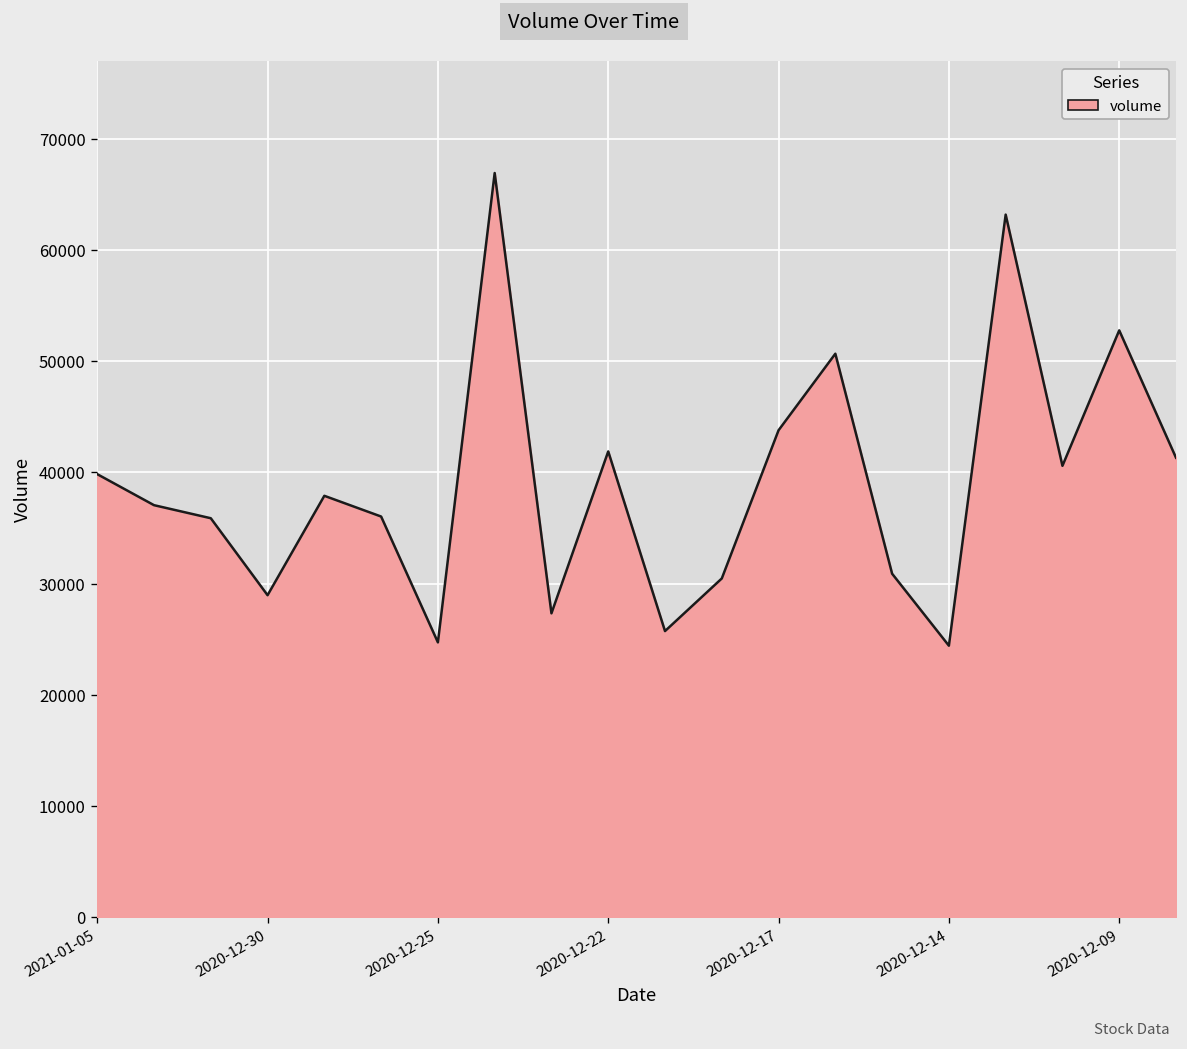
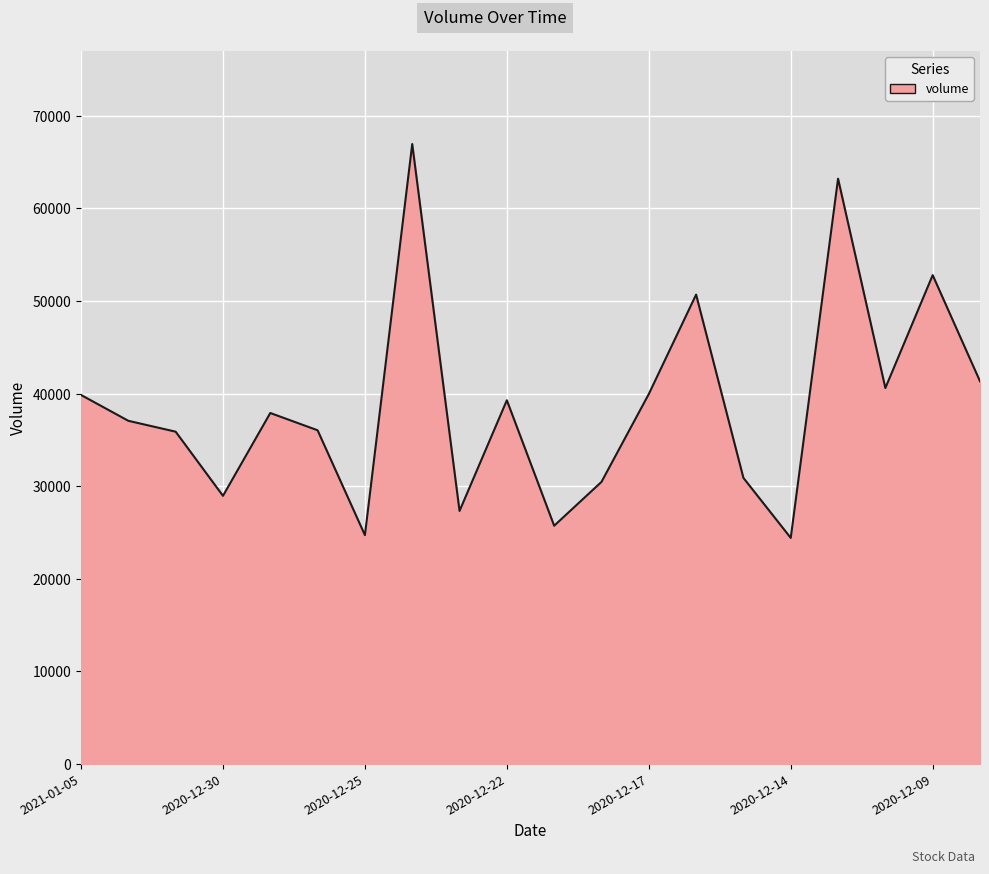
2020-12-22: 42000 -> 39000
2020-12-17: 44000 -> 40000
